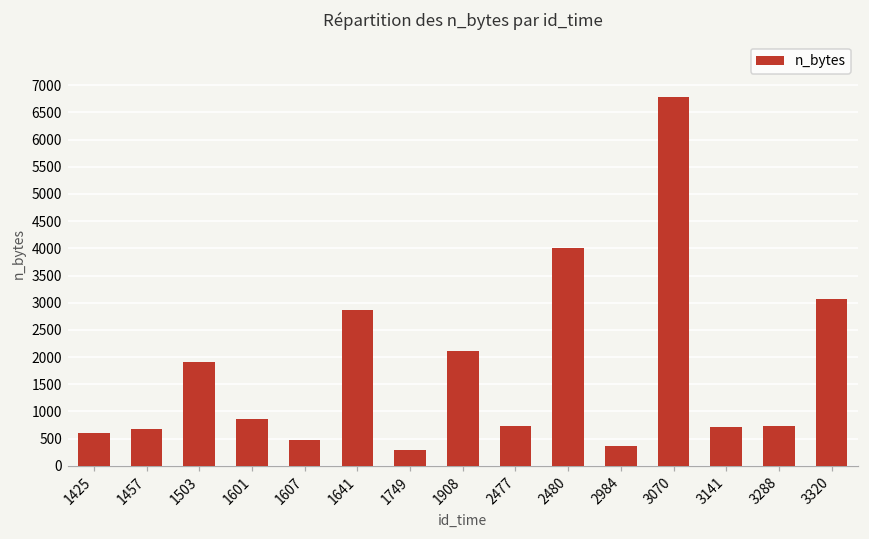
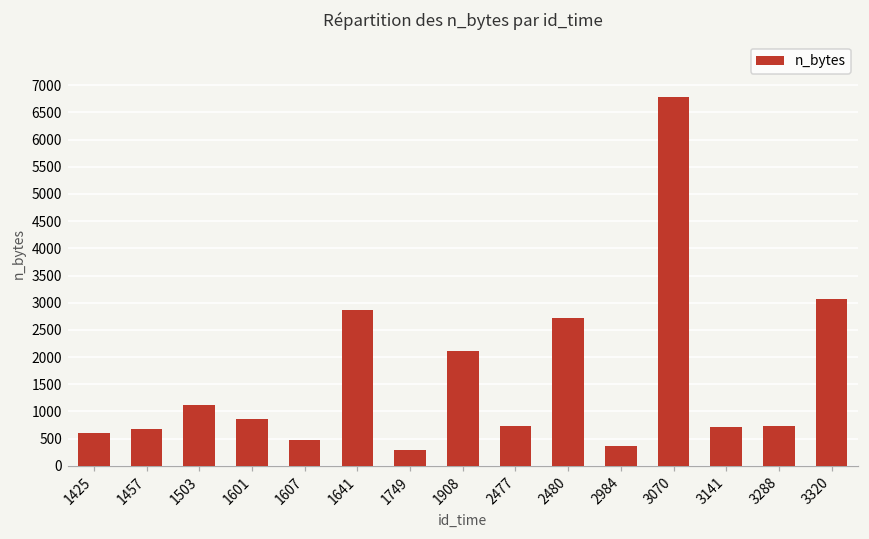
1503: 1900 -> 1100
2480: 4000 -> 2700
